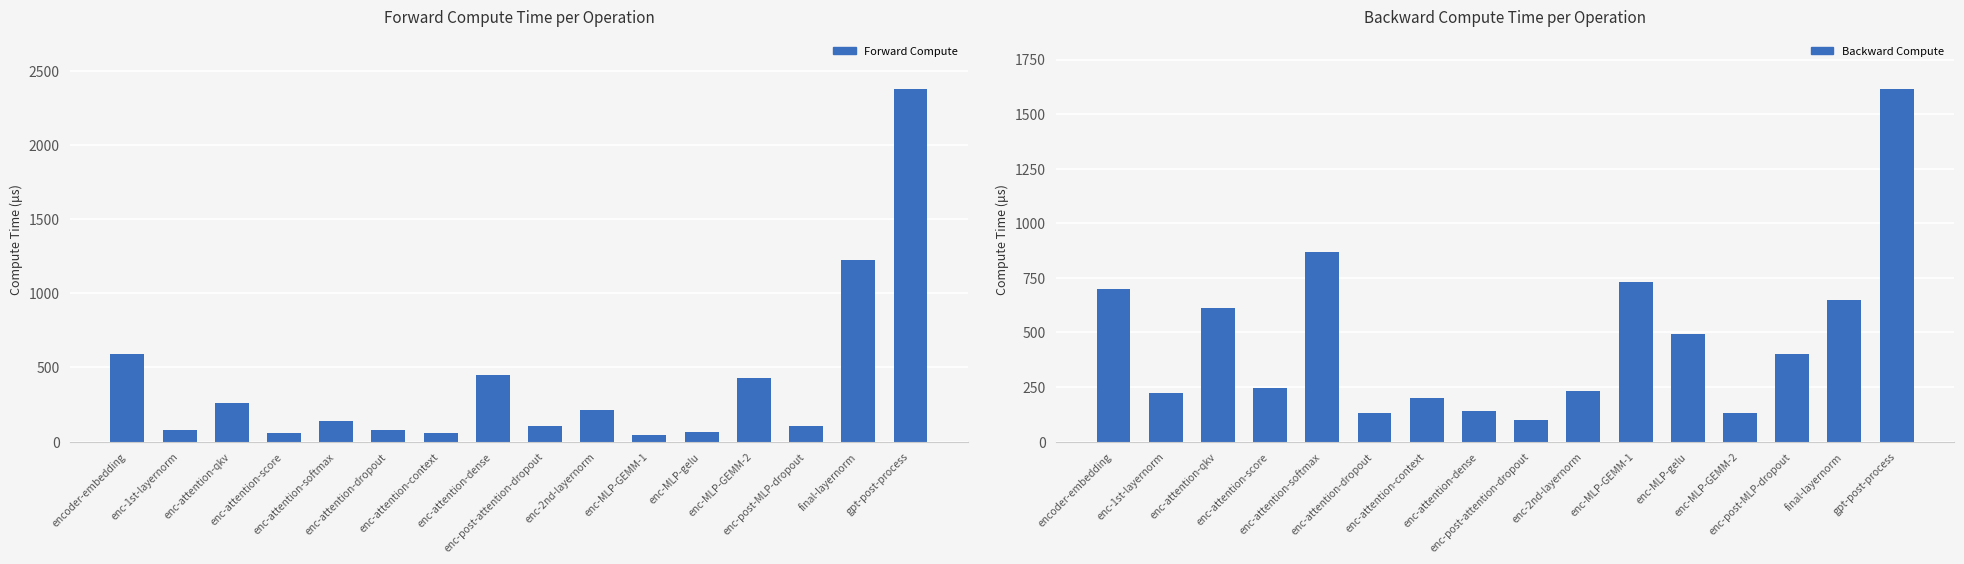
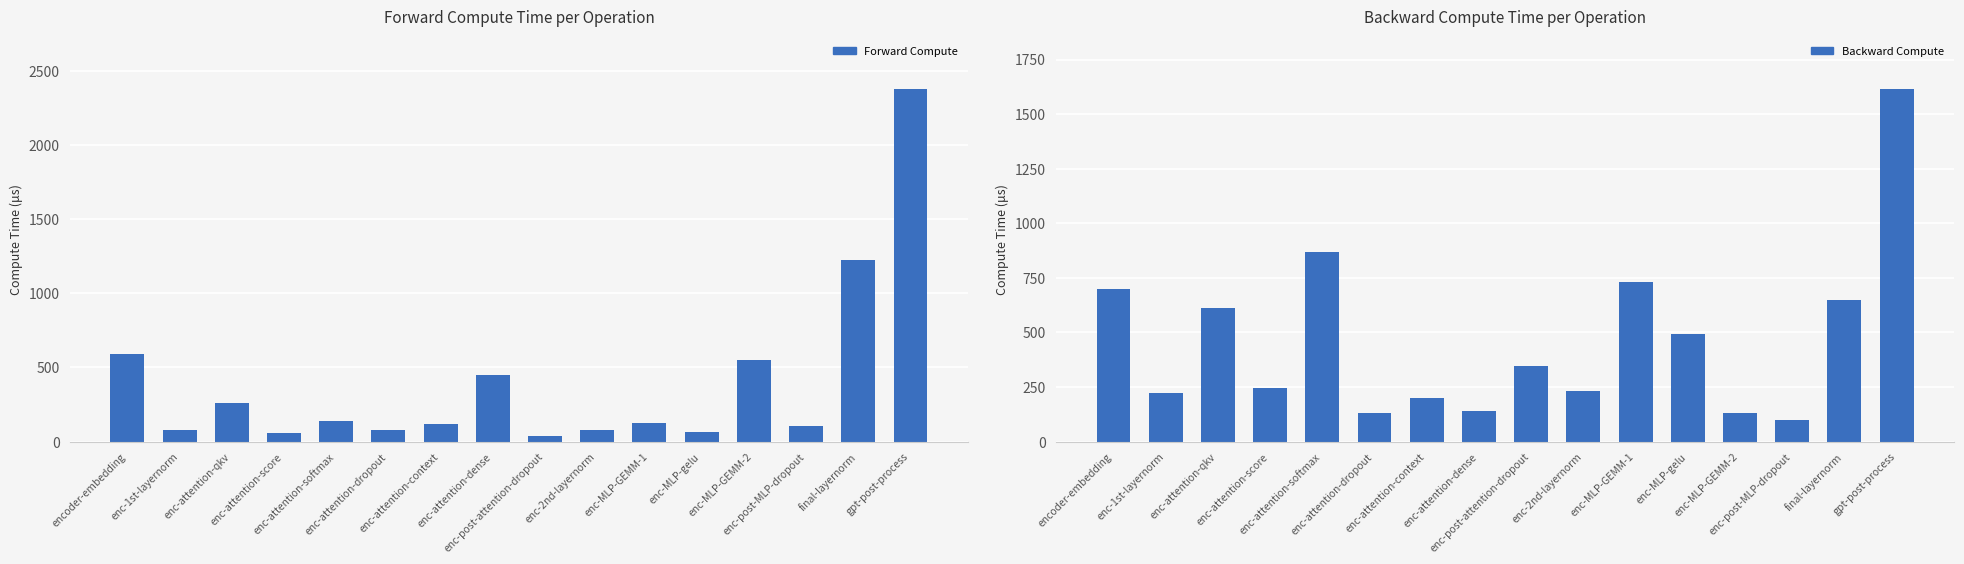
Forward Compute Time per Operation, enc-attention-context: 60 -> 120
Forward Compute Time per Operation, enc-post-attention-dropout: 110 -> 40
Forward Compute Time per Operation, enc-2nd-layernorm: 210 -> 80
Forward Compute Time per Operation, enc-MLP-GEMM-1: 40 -> 130
Forward Compute Time per Operation, enc-MLP-GEMM-2: 430 -> 550
Backward Compute Time per Operation, enc-post-attention-dropout: 100 -> 350
Backward Compute Time per Operation, enc-post-MLP-dropout: 400 -> 100
